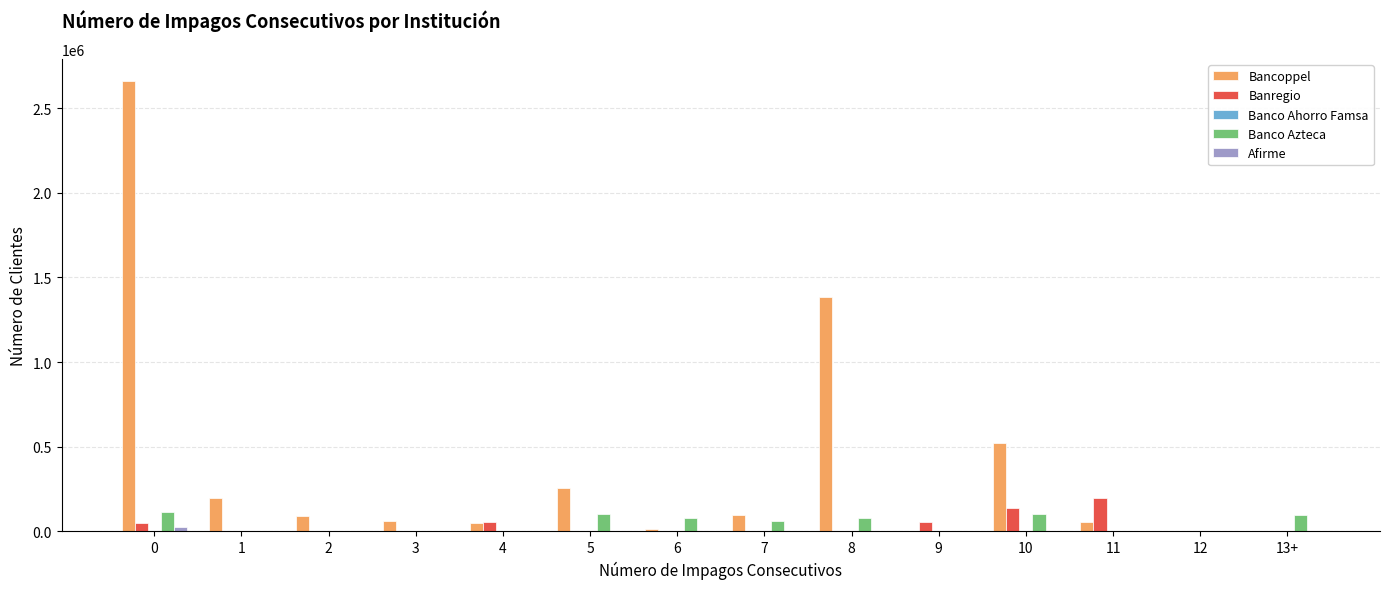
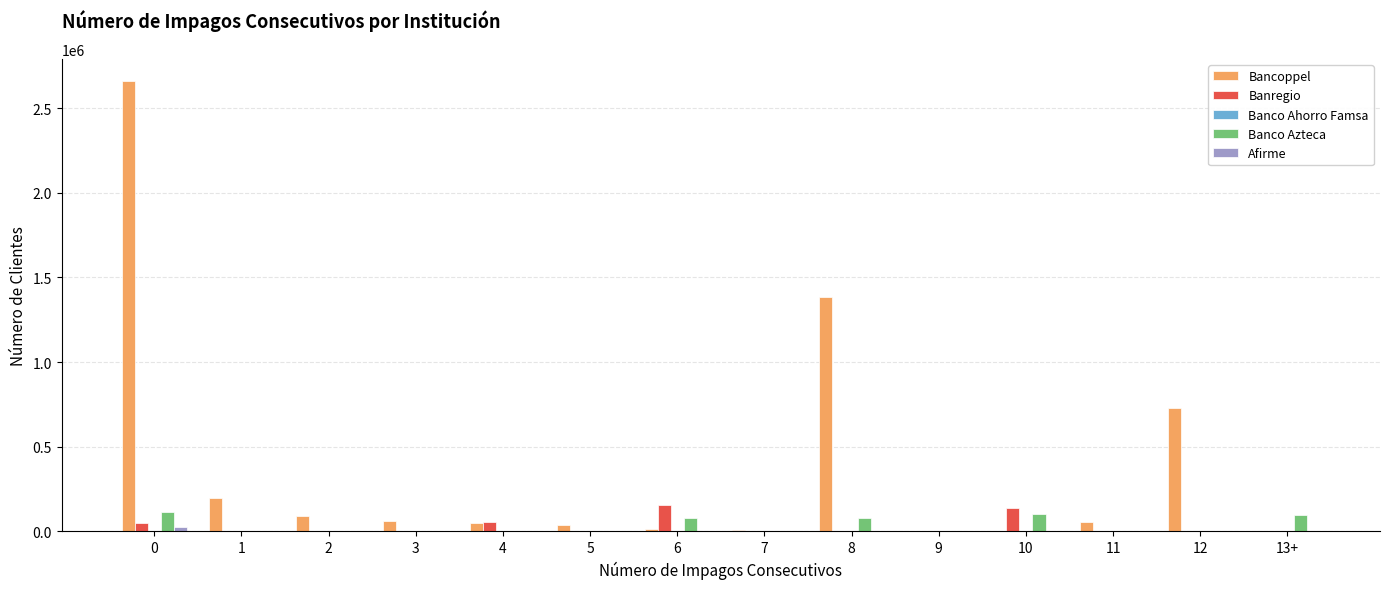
Bancoppel, 5: 260000 -> 40000
Banco Azteca, 5: 100000 -> 0
Banregio, 6: 0 -> 160000
Bancoppel, 7: 100000 -> 10000
Banco Azteca, 7: 60000 -> 0
Banregio, 9: 50000 -> 0
Bancoppel, 10: 520000 -> 0
Banregio, 11: 200000 -> 0
Bancoppel, 12: 0 -> 730000
